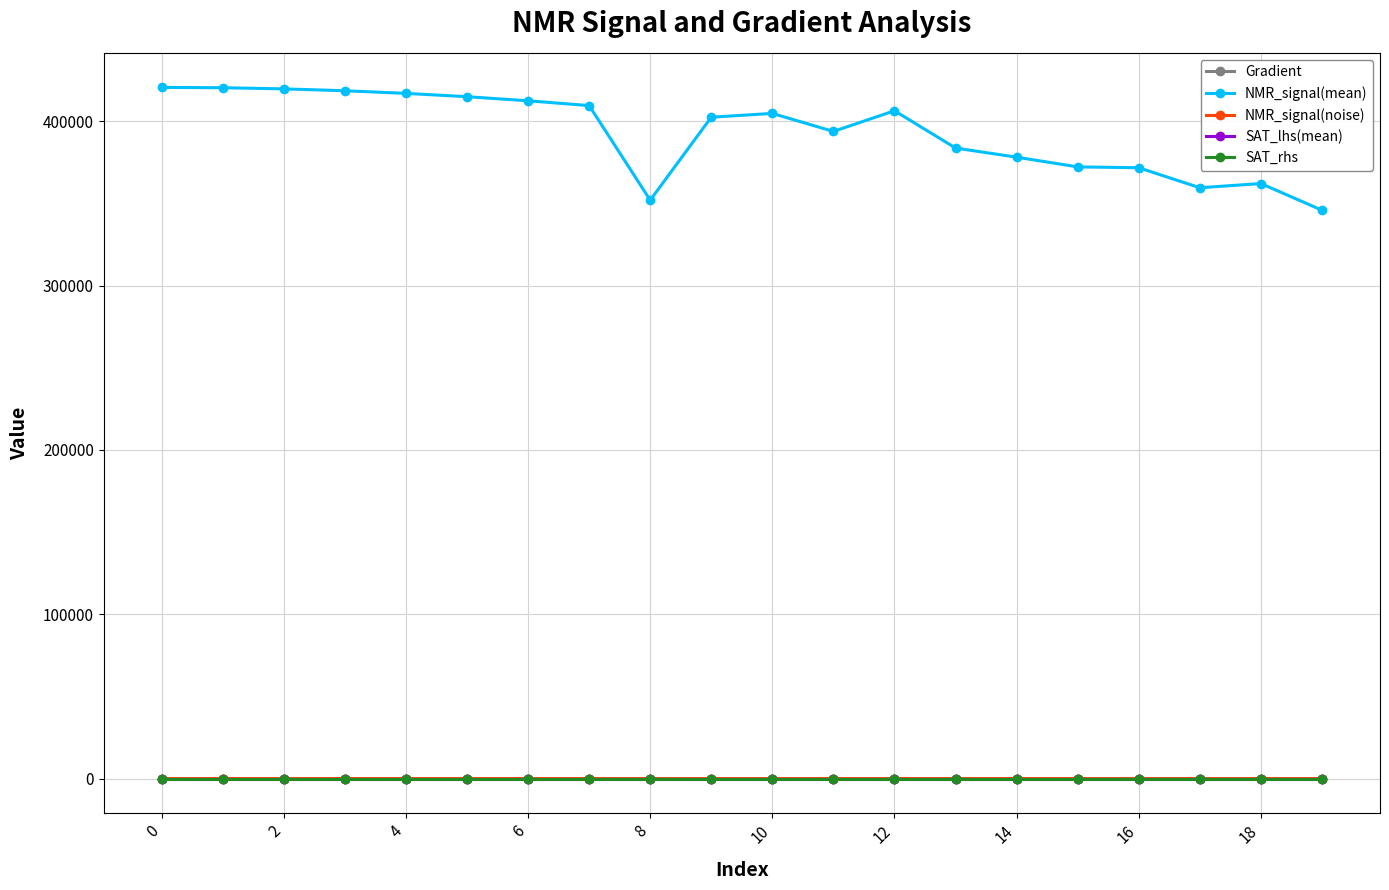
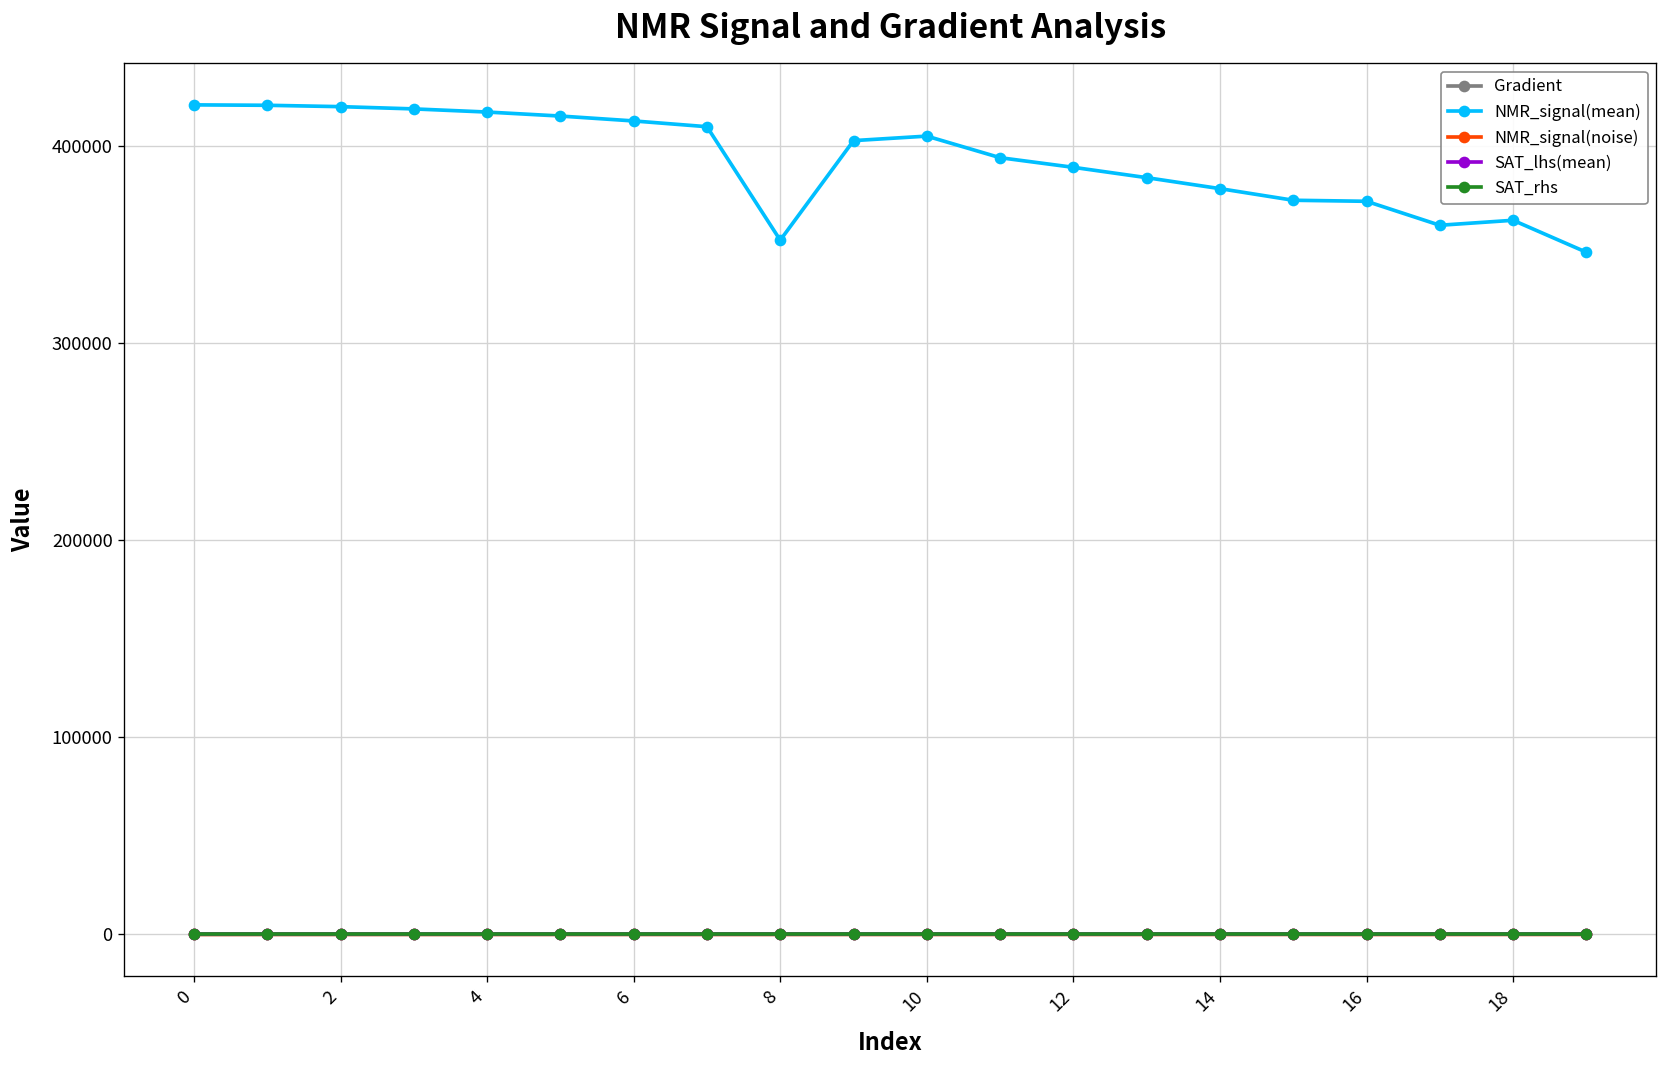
NMR_signal(mean), 12: 406000 -> 389000
